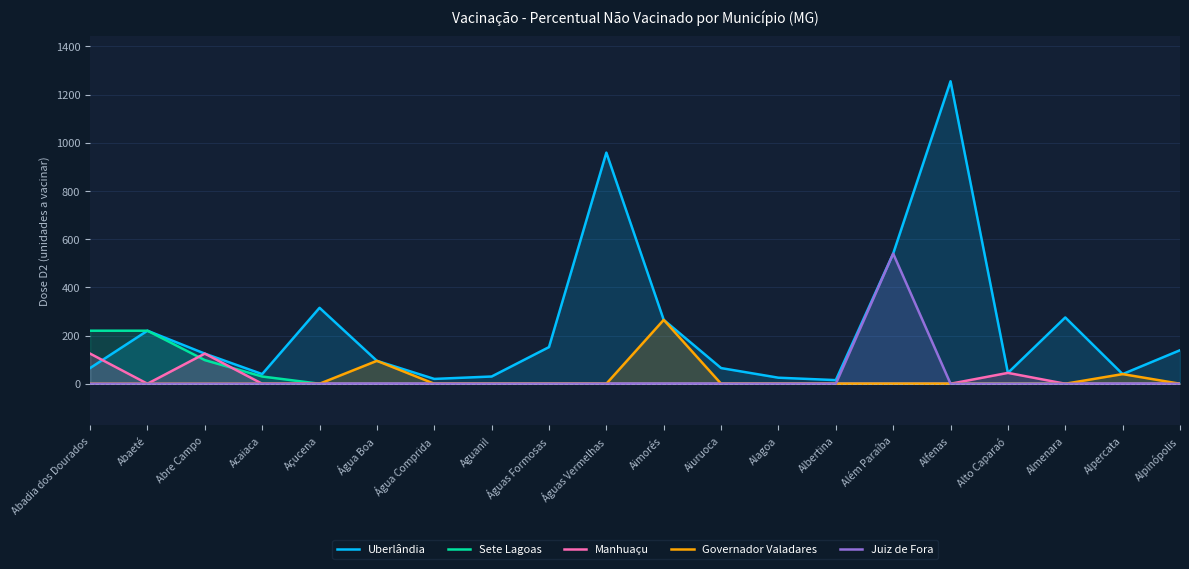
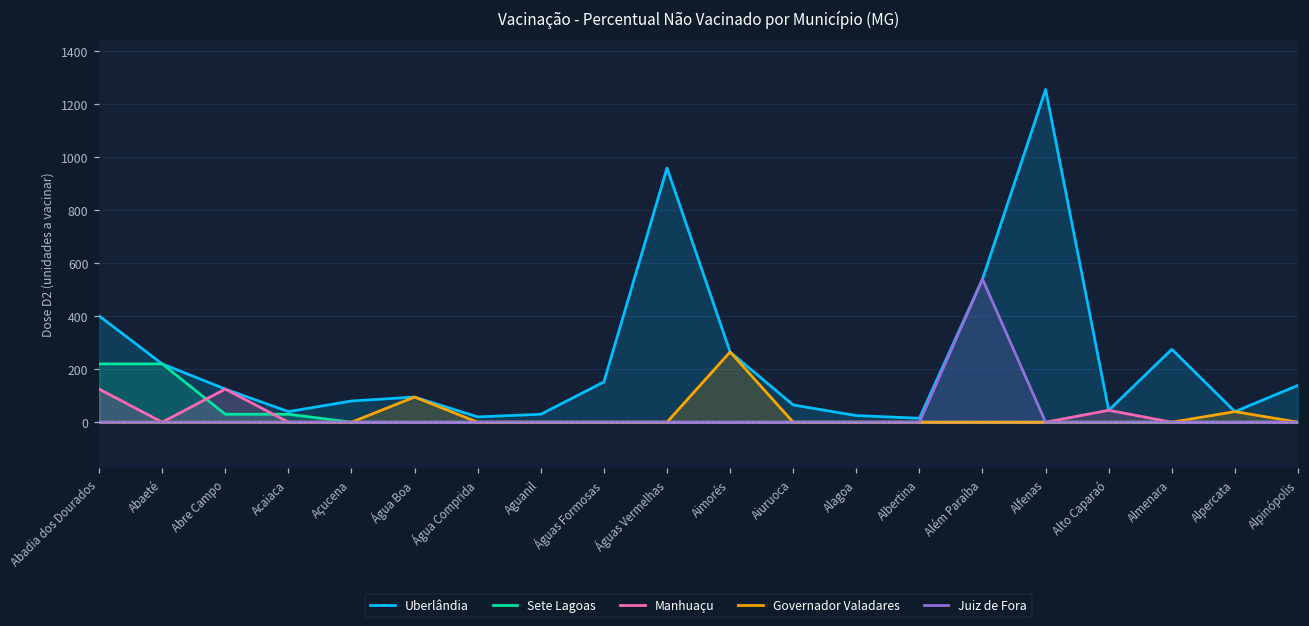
Uberlândia, Abadia dos Dourados: 70 -> 400
Sete Lagoas, Abre Campo: 100 -> 30
Uberlândia, Açucena: 320 -> 80
